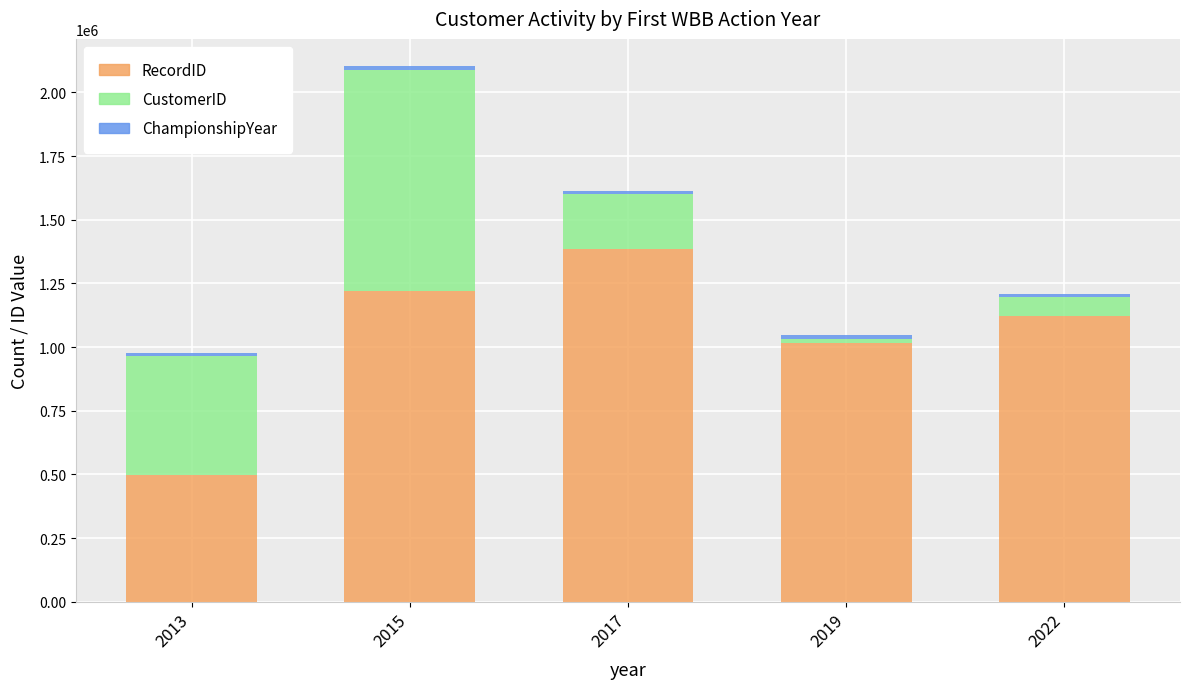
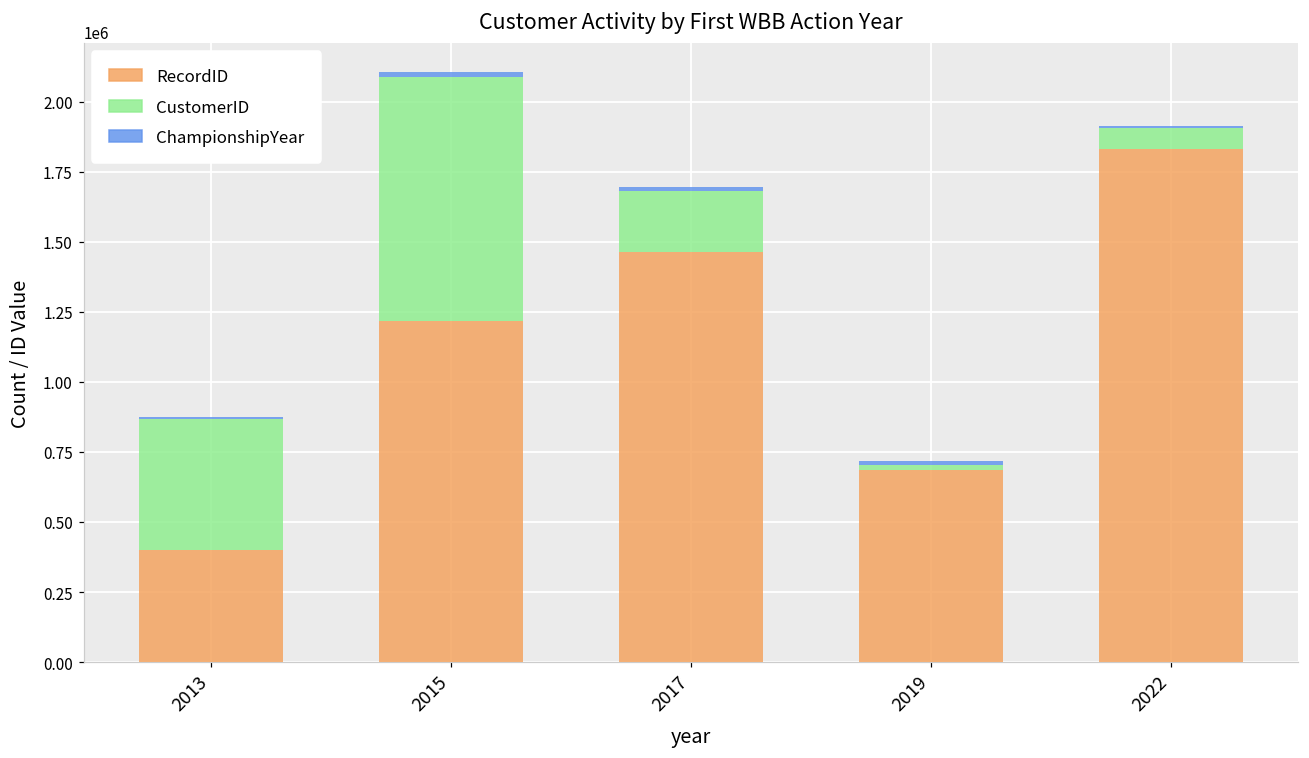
RecordID, 2013: 500000 -> 400000
RecordID, 2017: 1380000 -> 1460000
RecordID, 2019: 1020000 -> 690000
RecordID, 2022: 1120000 -> 1830000
